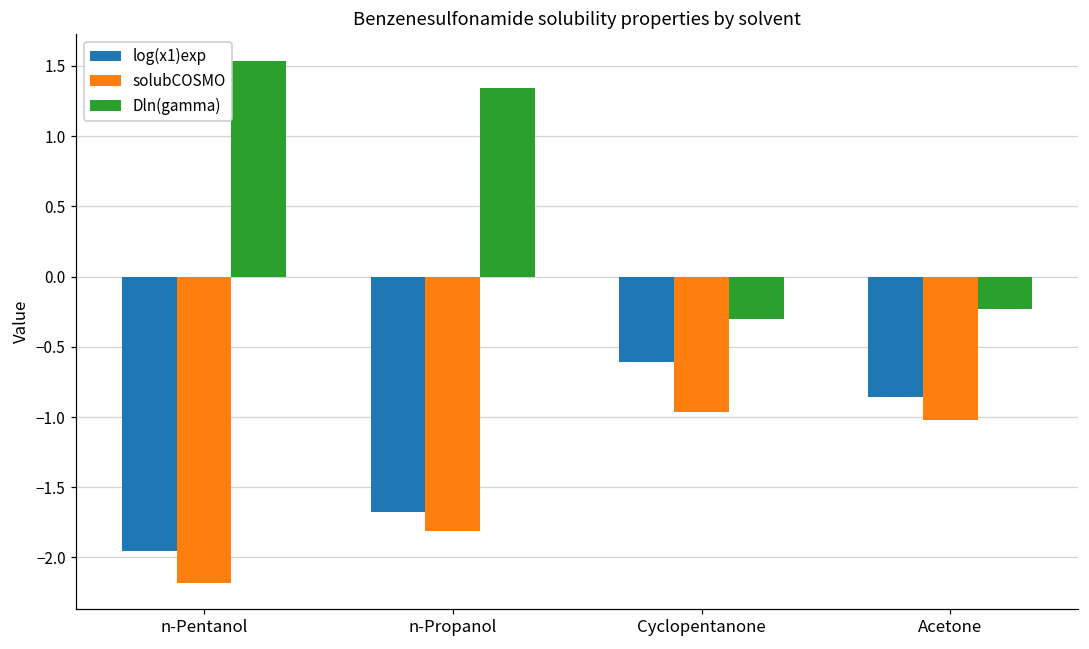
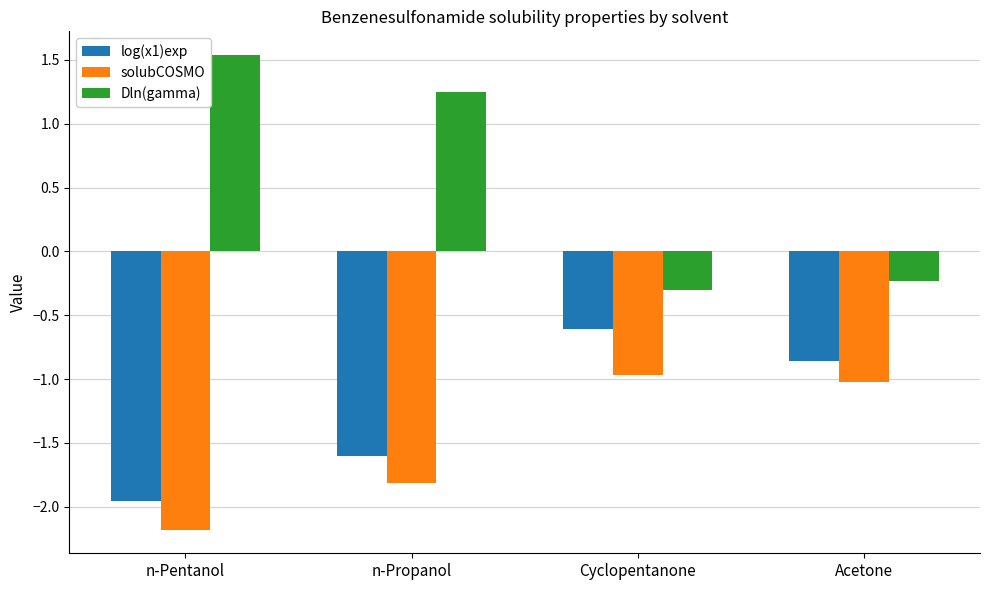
log(x1)exp, n-Propanol: -1.67 -> -1.60
Dln(gamma), n-Propanol: 1.34 -> 1.24
